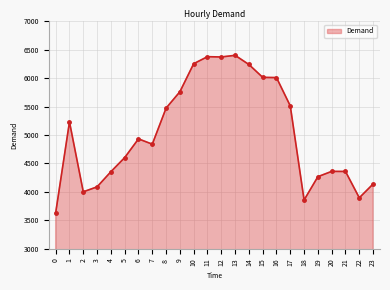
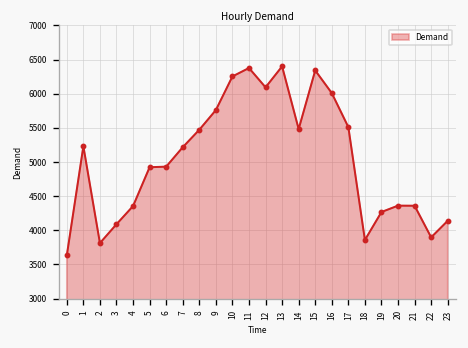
2: 4000 -> 3800
5: 4600 -> 4900
7: 4800 -> 5200
12: 6400 -> 6100
14: 6200 -> 5500
15: 6000 -> 6300
